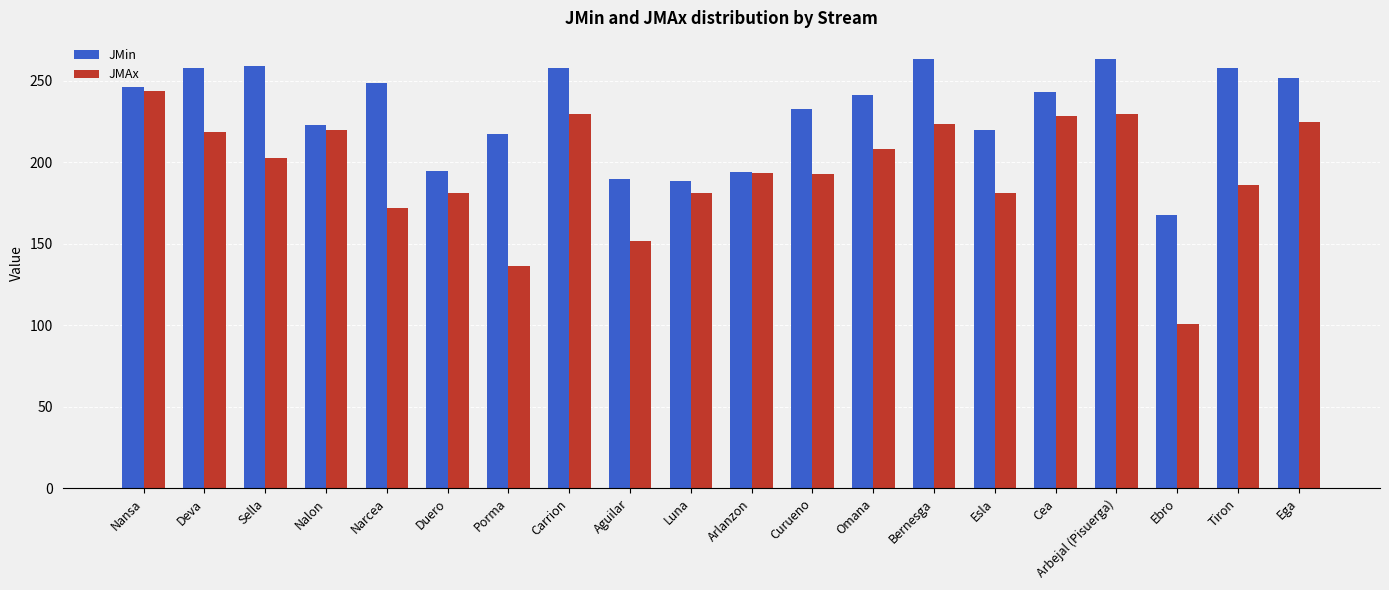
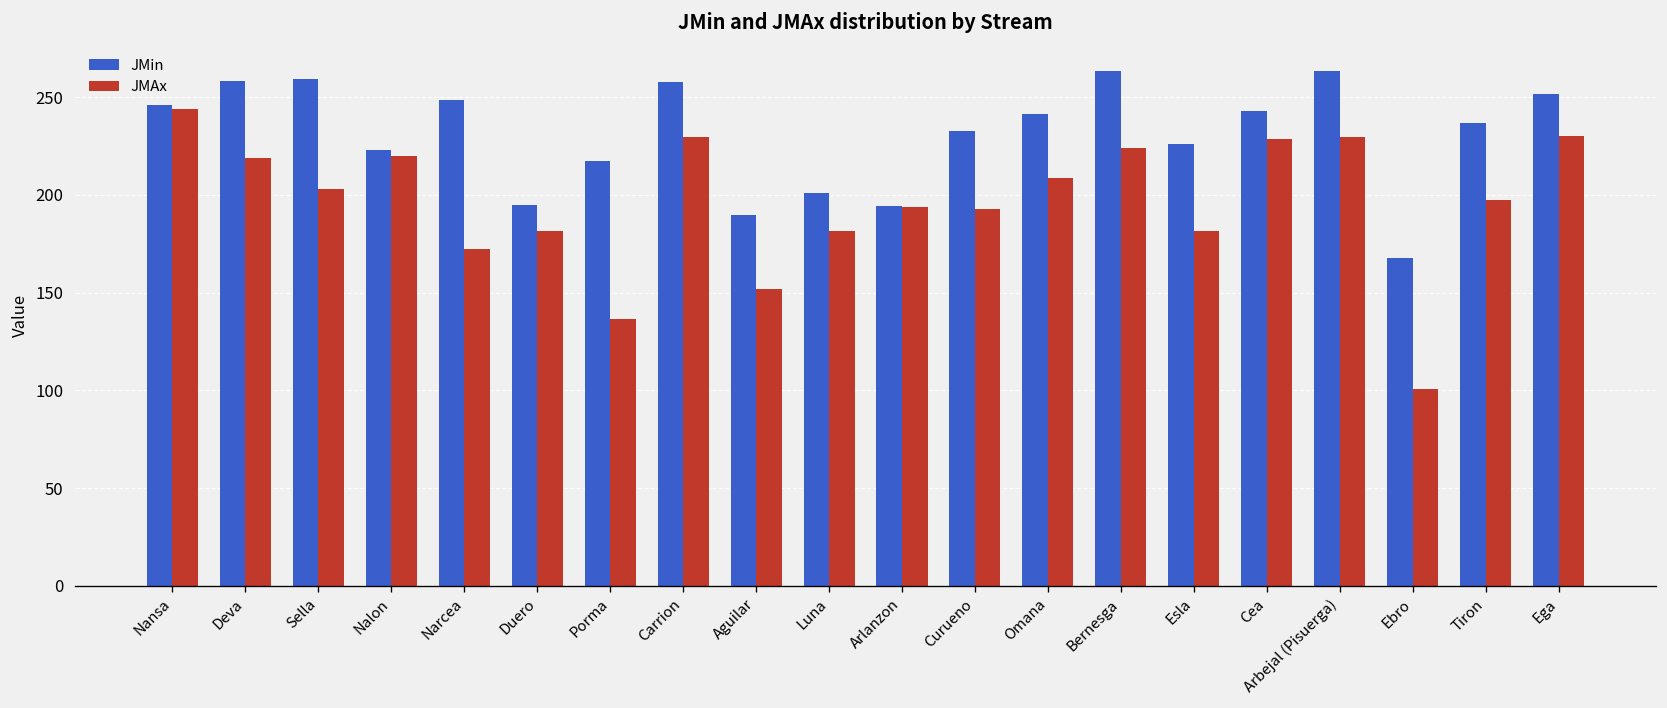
JMin, Luna: 188 -> 201
JMin, Esla: 220 -> 226
JMin, Tiron: 258 -> 237
JMAx, Tiron: 186 -> 197
JMAx, Ega: 225 -> 230
